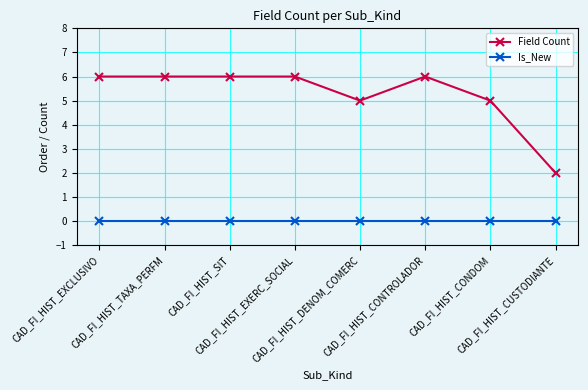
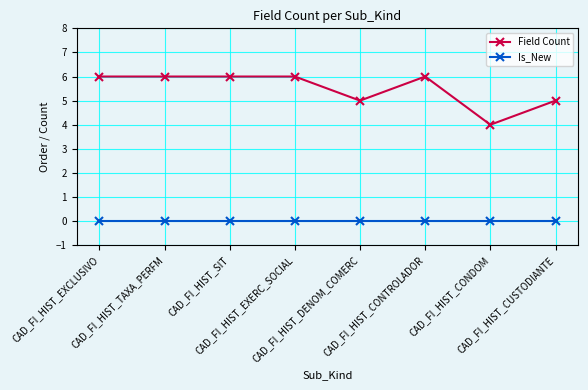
Field Count, CAD_FI_HIST_CONDOM: 5 -> 4
Field Count, CAD_FI_HIST_CUSTODIANTE: 2 -> 5
